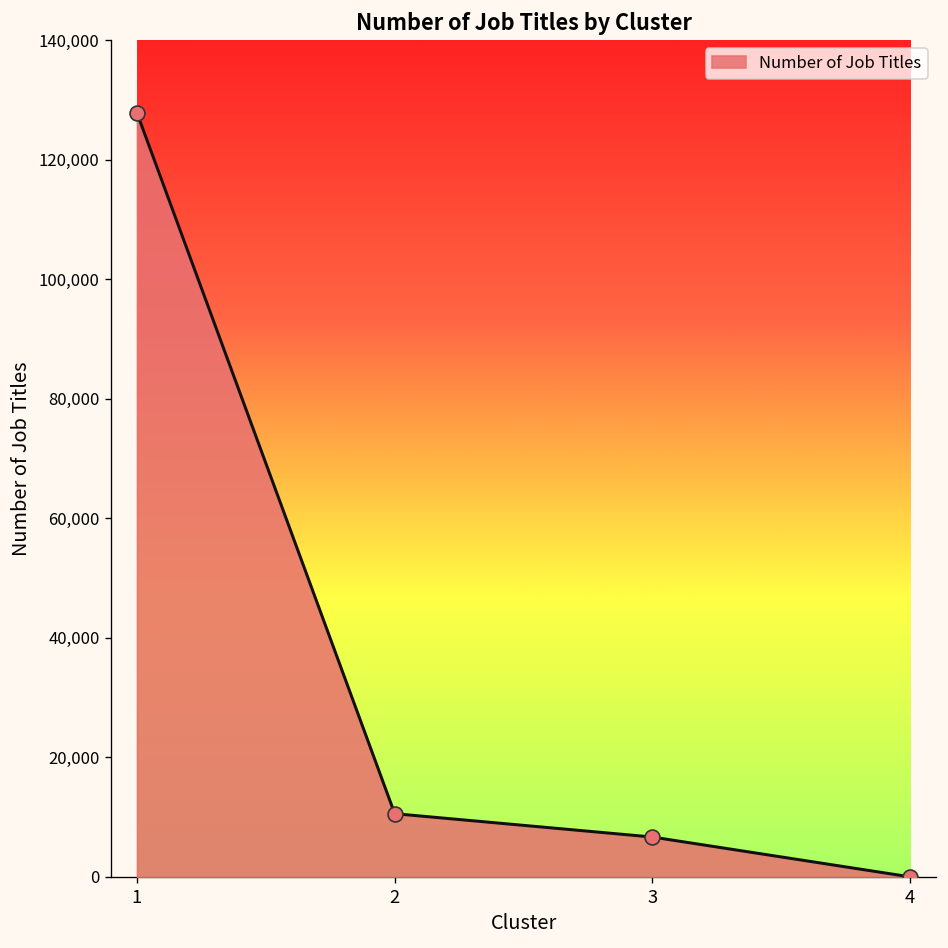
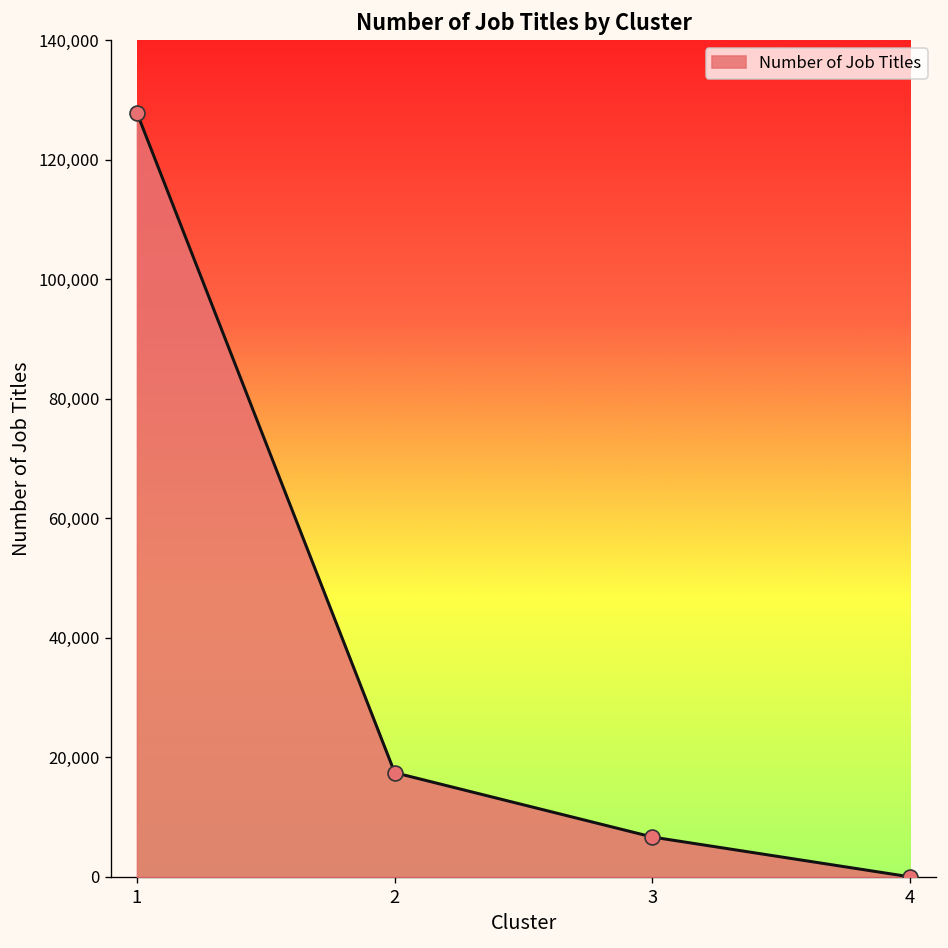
2: 11,000 -> 17,000
